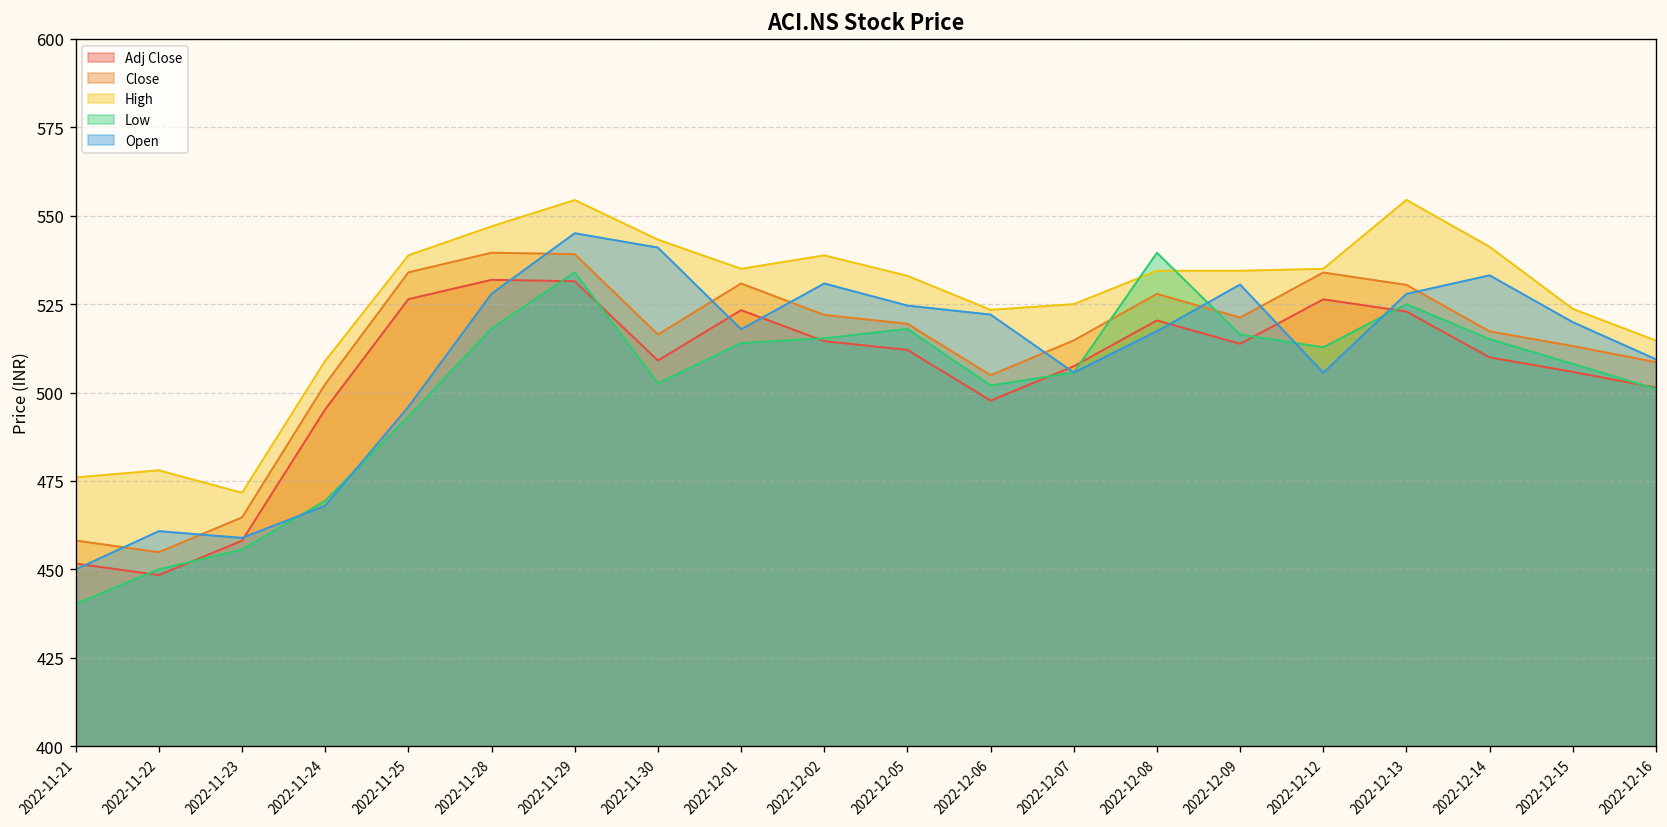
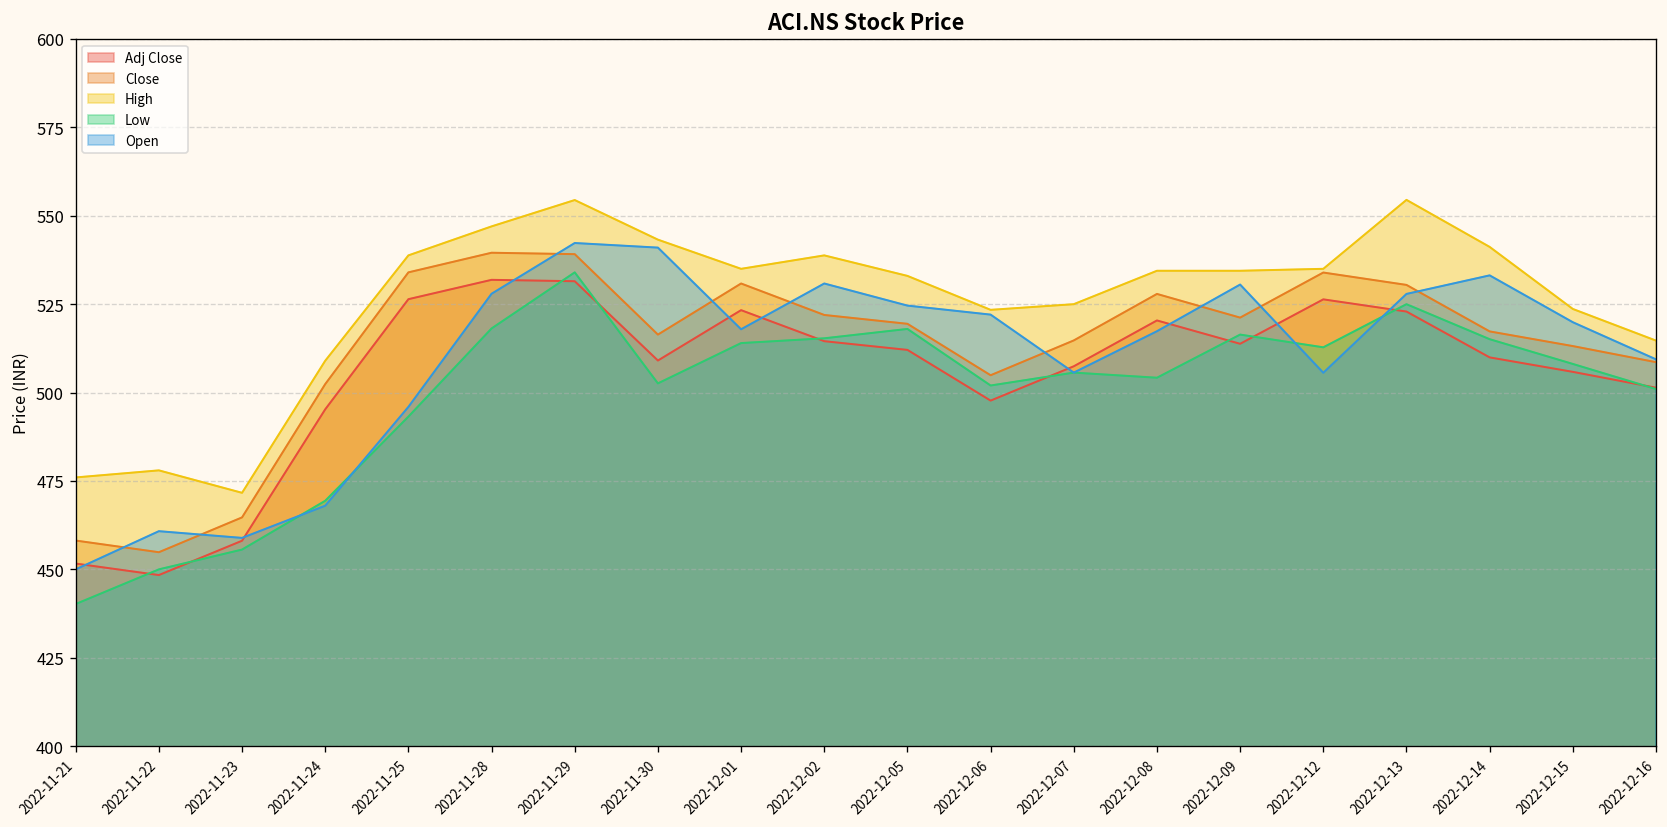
Open, 2022-11-29: 545 -> 542
Low, 2022-12-08: 540 -> 504
